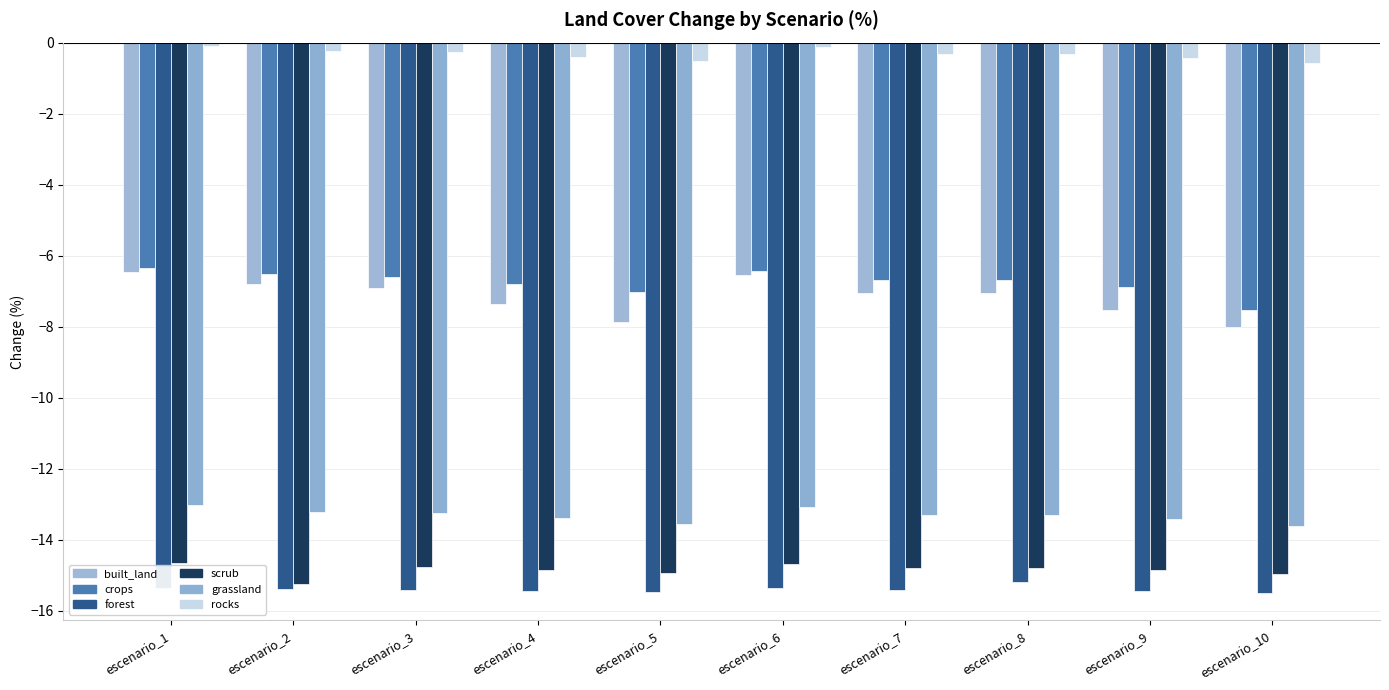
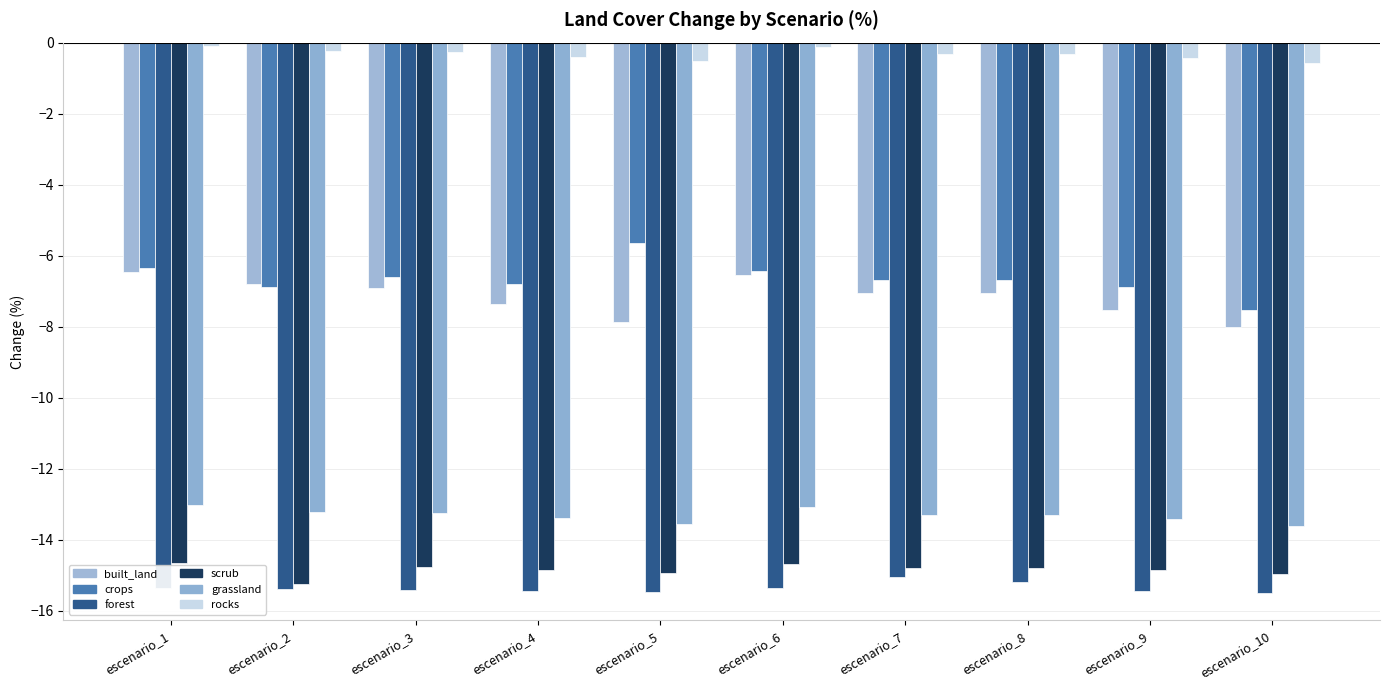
crops, escenario_2: -6.5 -> -6.9
crops, escenario_5: -7.0 -> -5.7
forest, escenario_7: -15.4 -> -15.1
